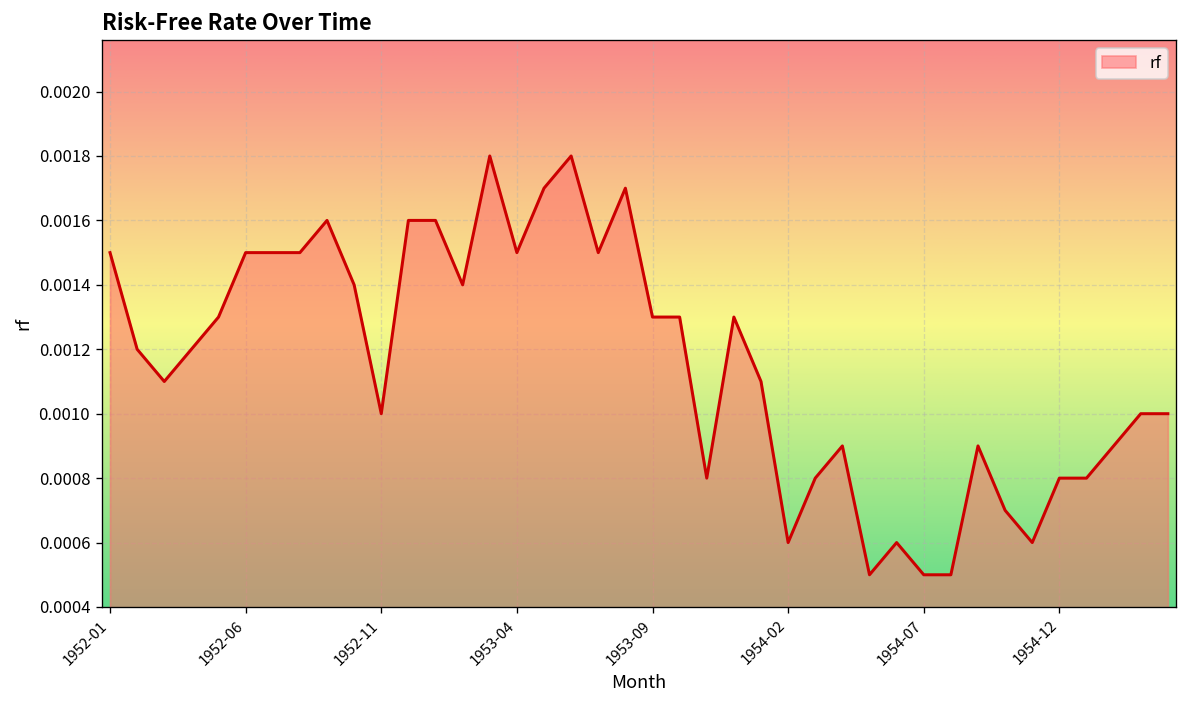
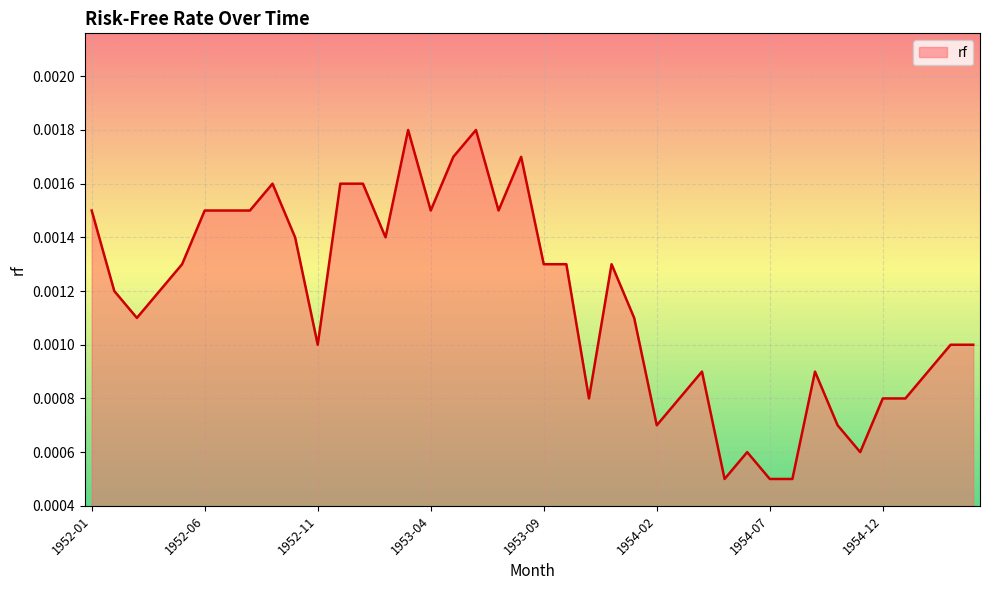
1954-02: 0.0006 -> 0.0007
